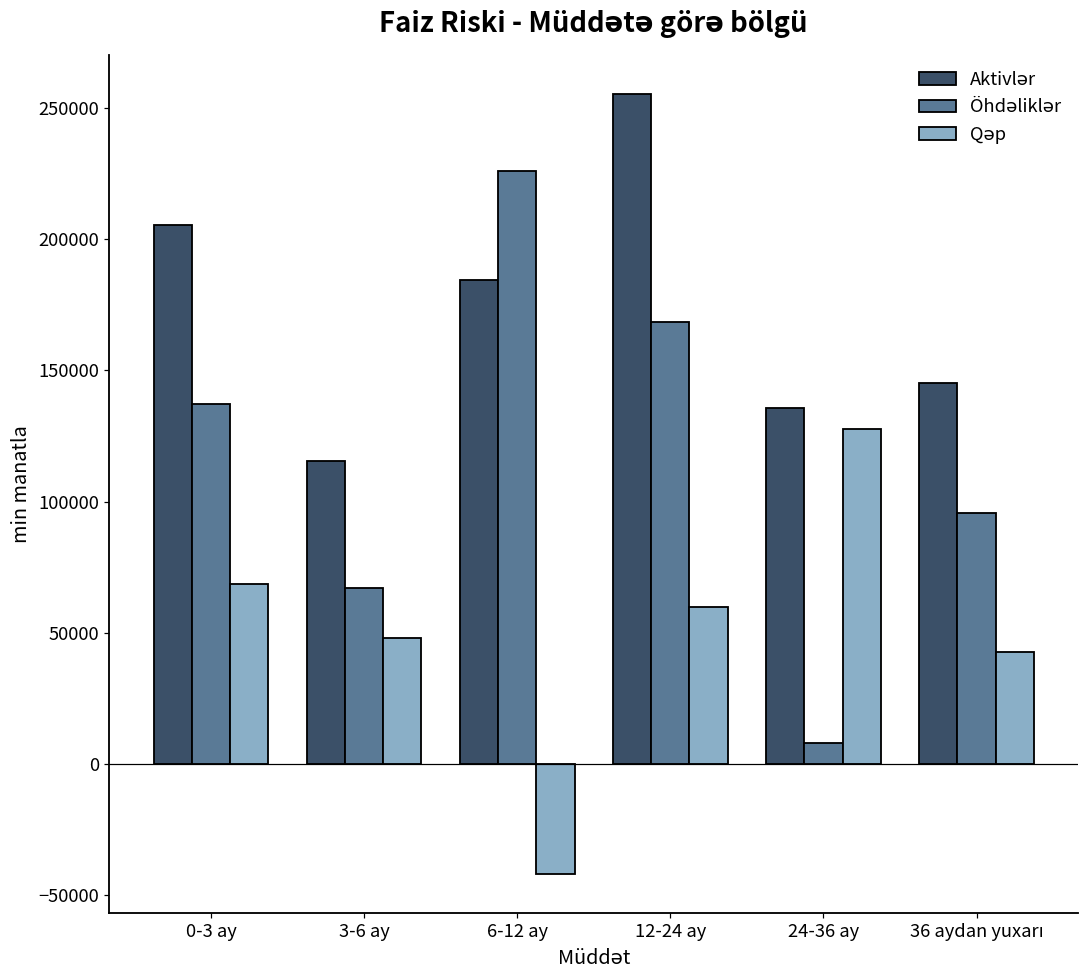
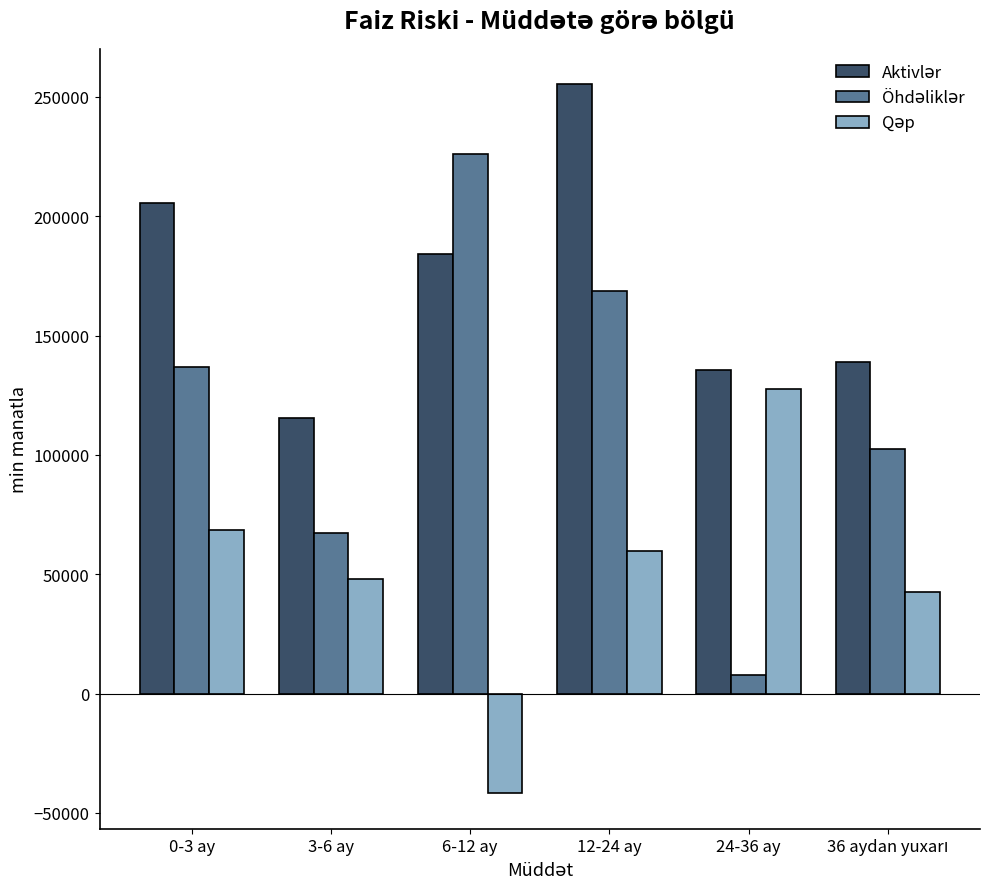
Aktivlər, 36 aydan yuxarı: 145000 -> 139000
Öhdəliklər, 36 aydan yuxarı: 96000 -> 102000
